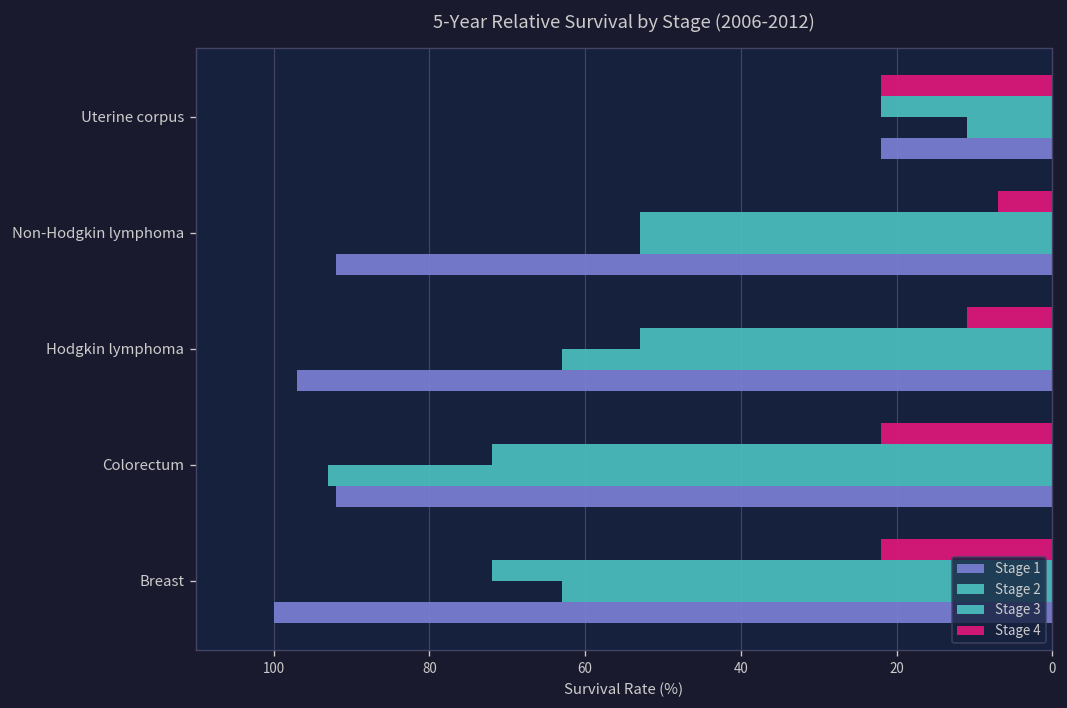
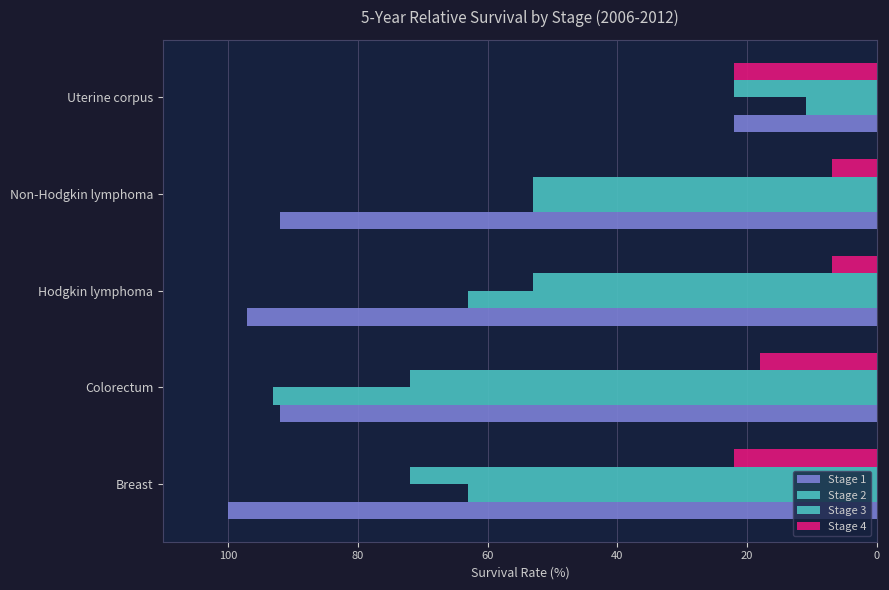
Stage 4, Hodgkin lymphoma: 11 -> 7
Stage 4, Colorectum: 22 -> 18
